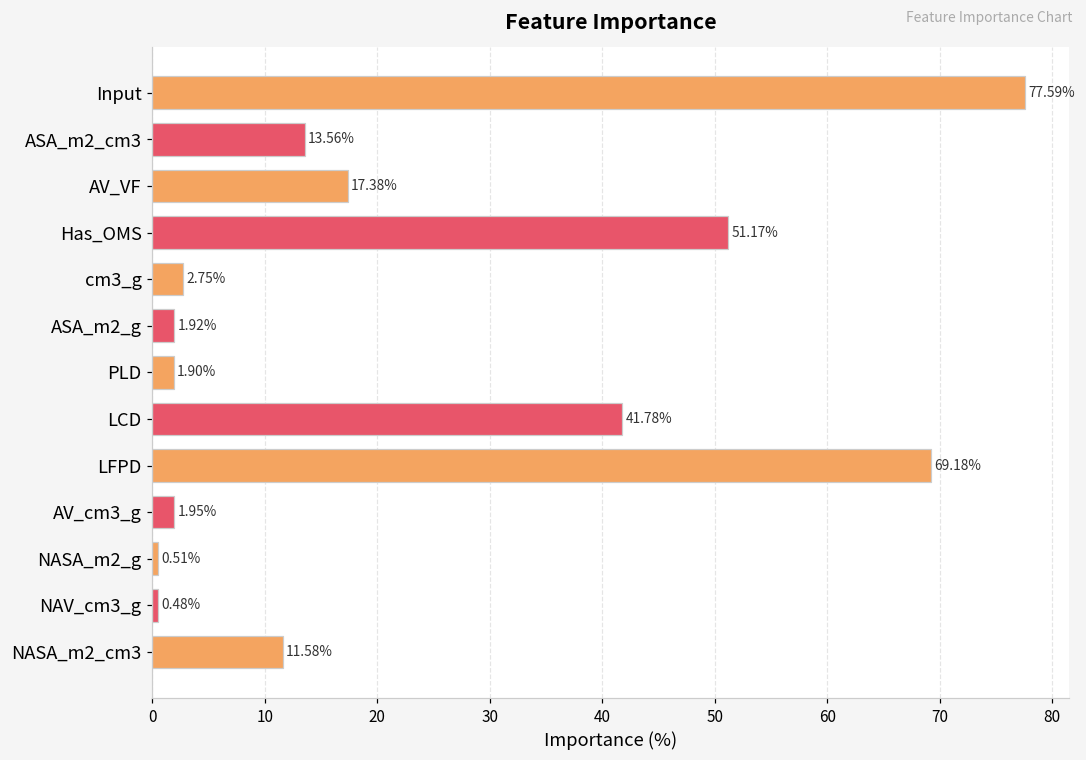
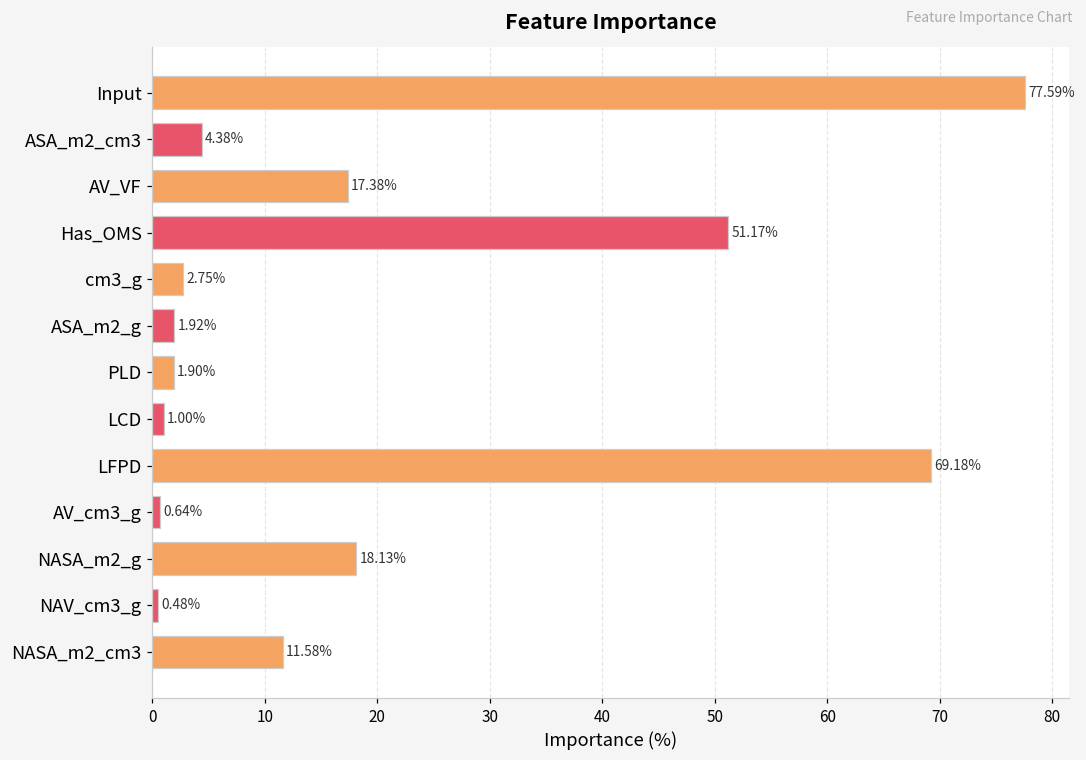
ASA_m2_cm3: 13.56% -> 4.38%
LCD: 41.78% -> 1.00%
AV_cm3_g: 1.95% -> 0.64%
NASA_m2_g: 0.51% -> 18.13%
